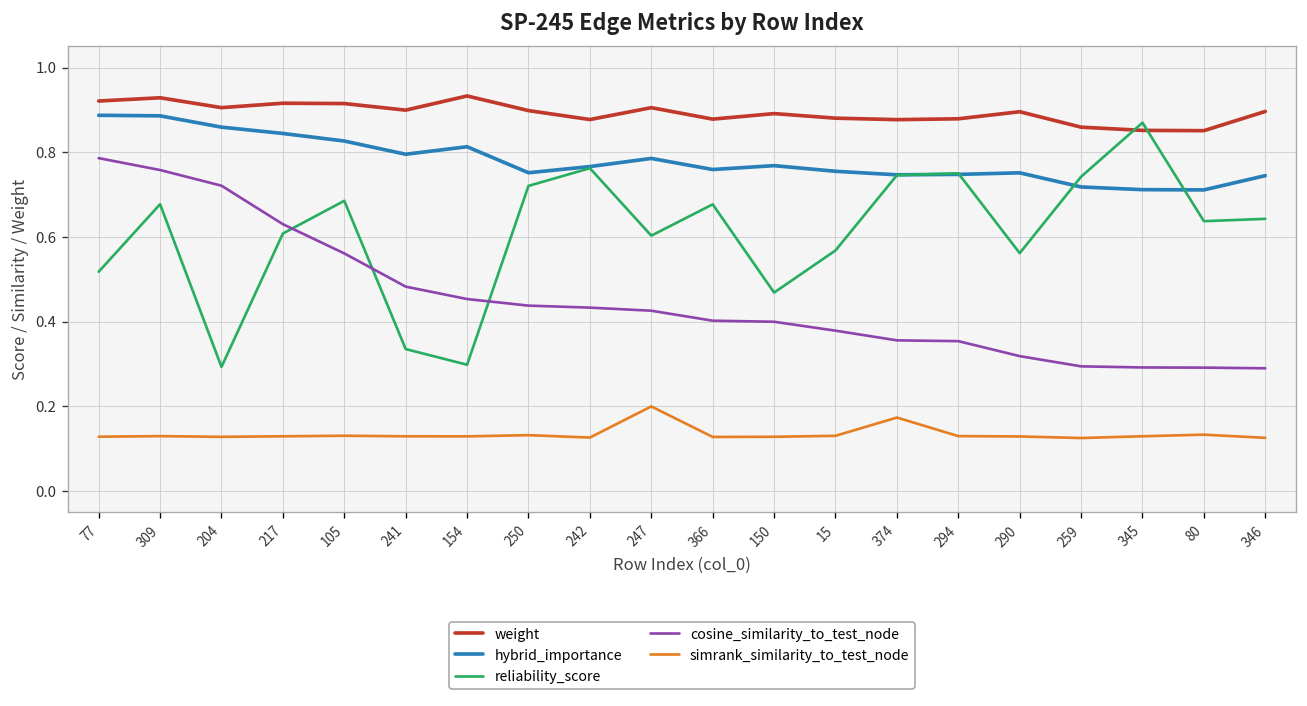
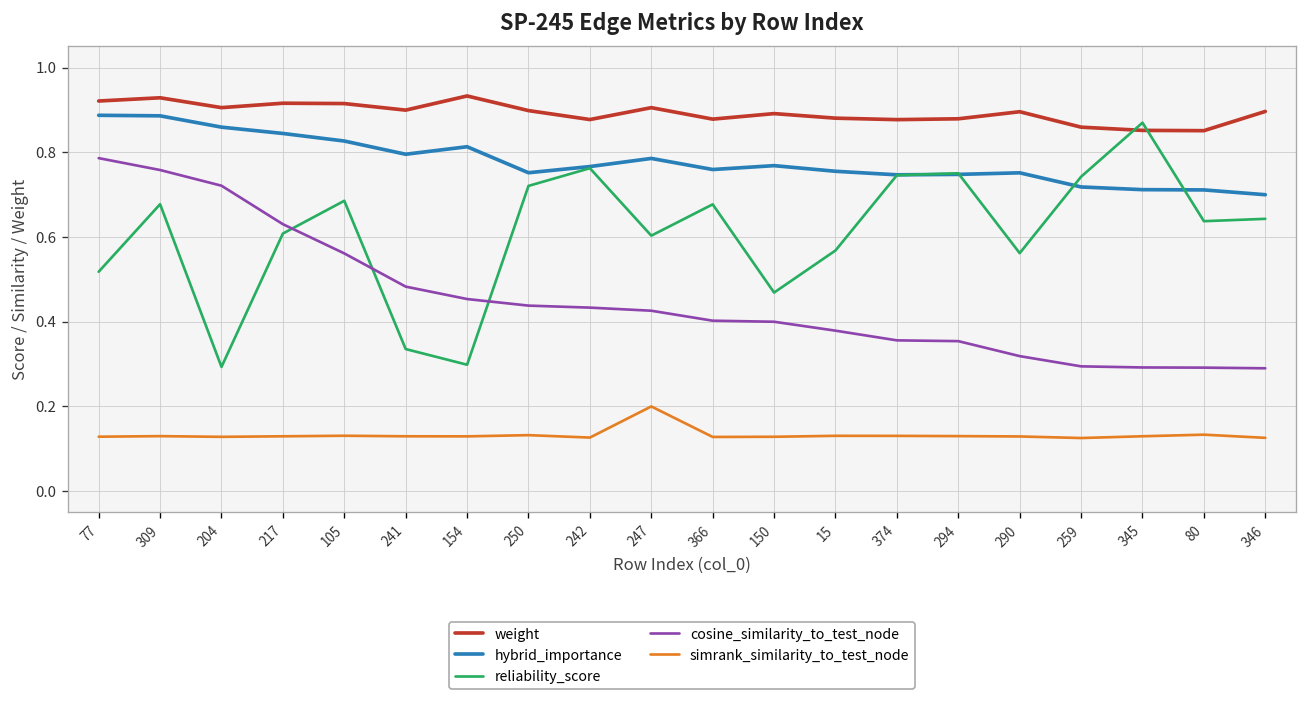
simrank_similarity_to_test_node, 374: 0.17 -> 0.13
hybrid_importance, 346: 0.74 -> 0.70
